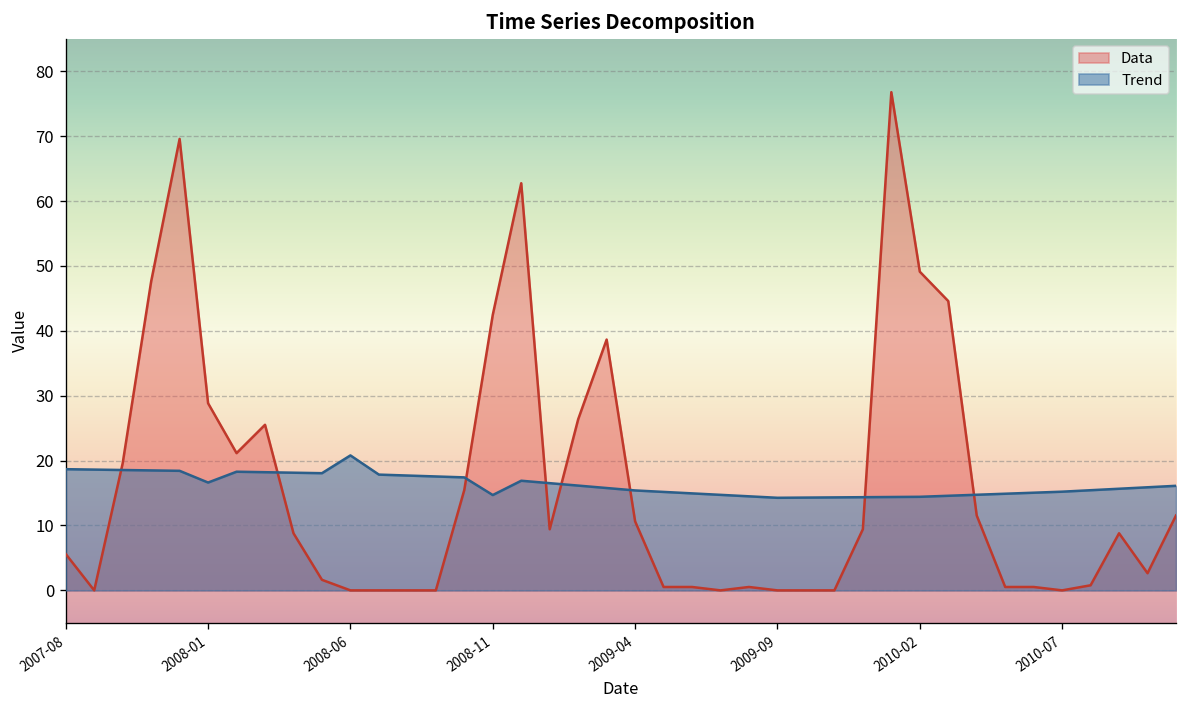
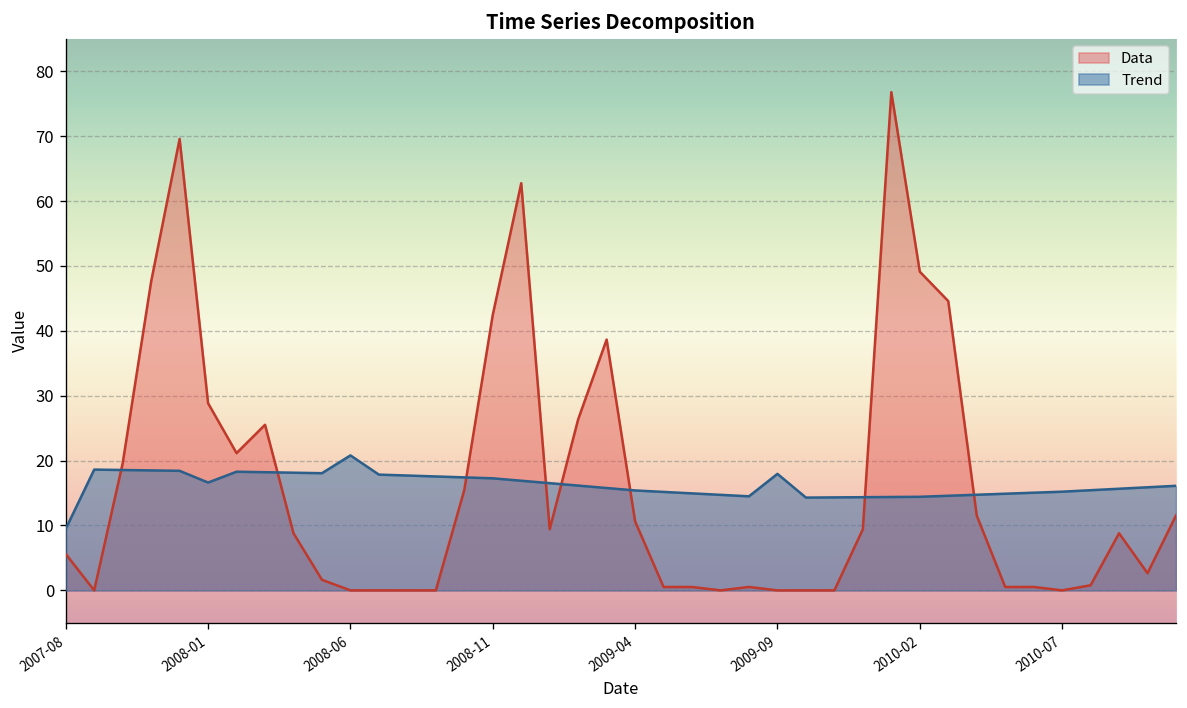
Trend, 2007-08: 19 -> 9
Trend, 2008-11: 15 -> 17
Trend, 2009-09: 14 -> 18
